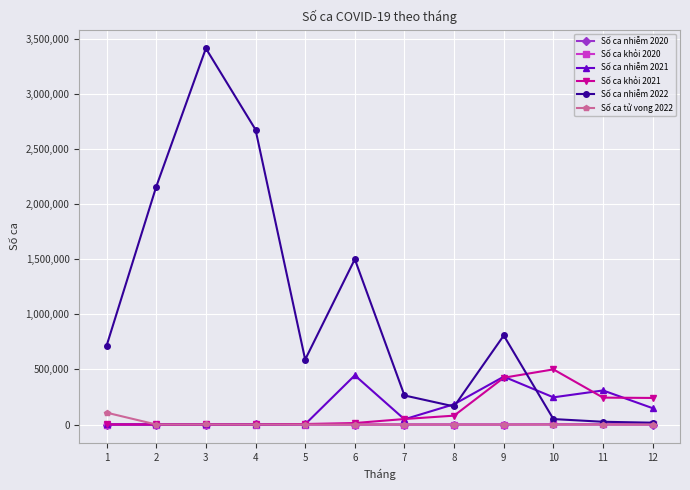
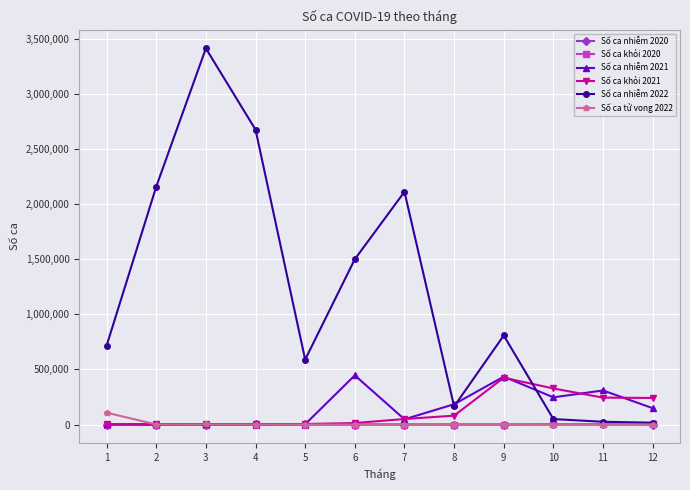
Số ca nhiễm 2022, 7: 260,000 -> 2,110,000
Số ca khỏi 2021, 10: 500,000 -> 330,000
